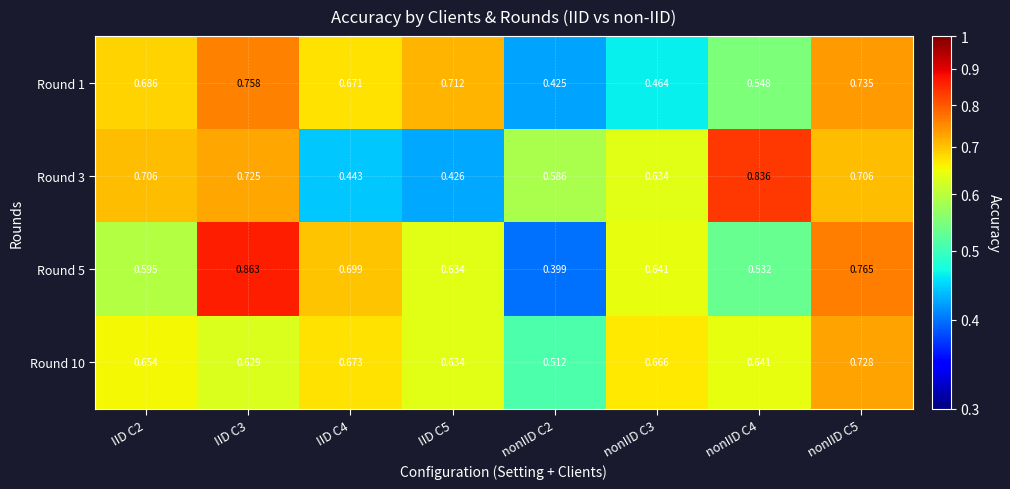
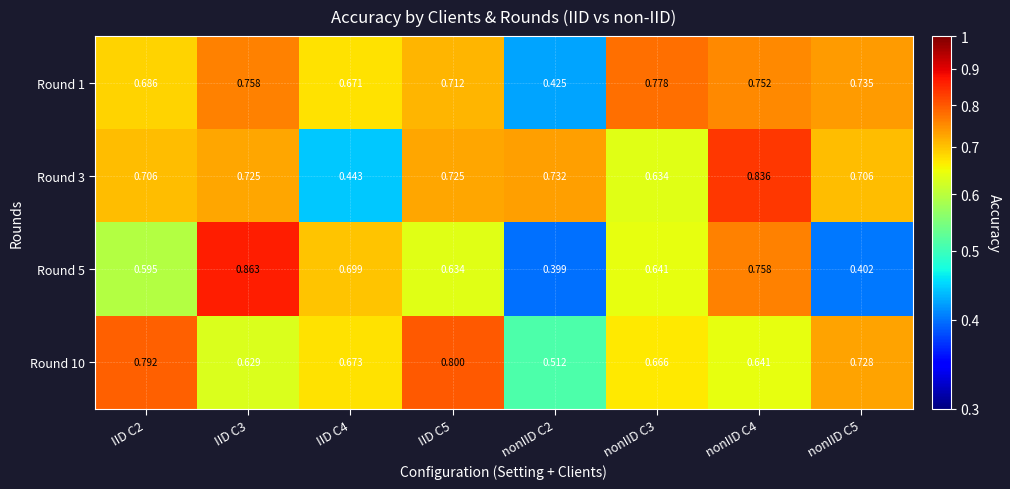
Round 1, nonIID C3: 0.464 -> 0.778
Round 1, nonIID C4: 0.548 -> 0.752
Round 3, IID C5: 0.426 -> 0.725
Round 3, nonIID C2: 0.586 -> 0.732
Round 5, nonIID C4: 0.532 -> 0.758
Round 5, nonIID C5: 0.765 -> 0.402
Round 10, IID C2: 0.654 -> 0.792
Round 10, IID C5: 0.634 -> 0.800
